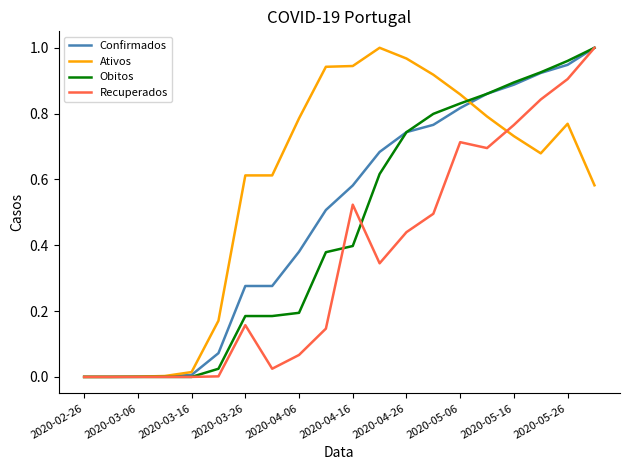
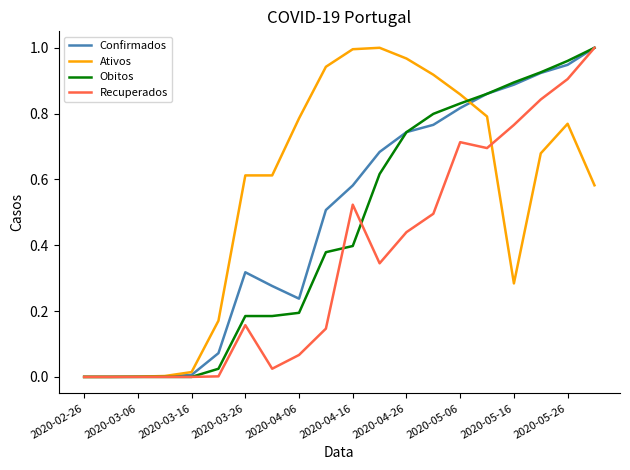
Confirmados, 2020-03-26: 0.28 -> 0.32
Confirmados, 2020-04-06: 0.38 -> 0.24
Ativos, 2020-04-16: 0.94 -> 1.00
Ativos, 2020-05-16: 0.73 -> 0.28
